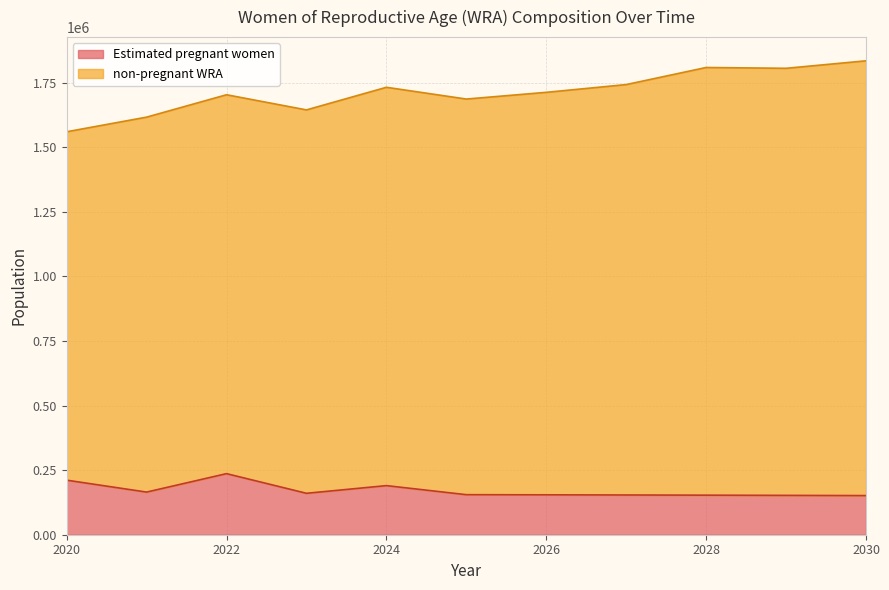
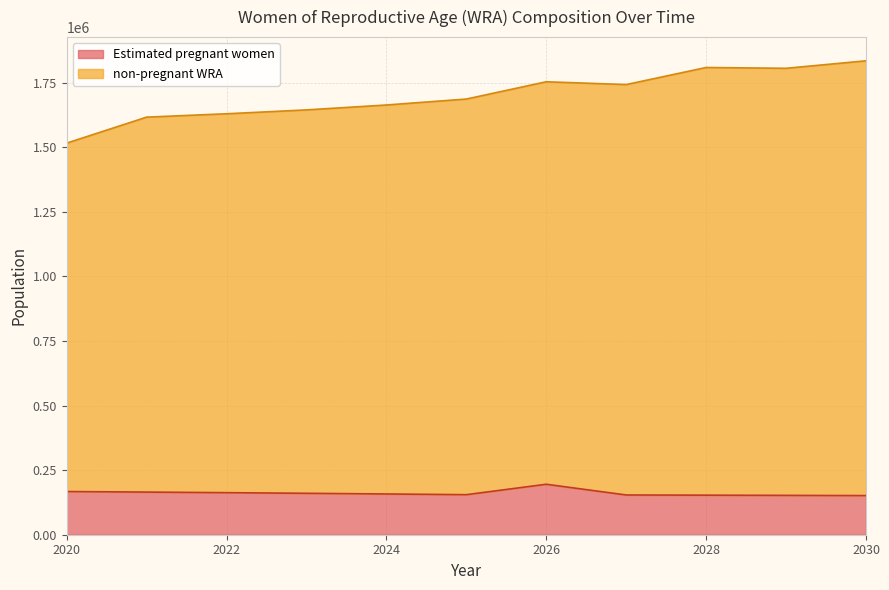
Estimated pregnant women, 2020: 210000 -> 170000
Estimated pregnant women, 2022: 240000 -> 160000
Estimated pregnant women, 2024: 190000 -> 160000
non-pregnant WRA, 2024: 1540000 -> 1510000
Estimated pregnant women, 2026: 150000 -> 200000
